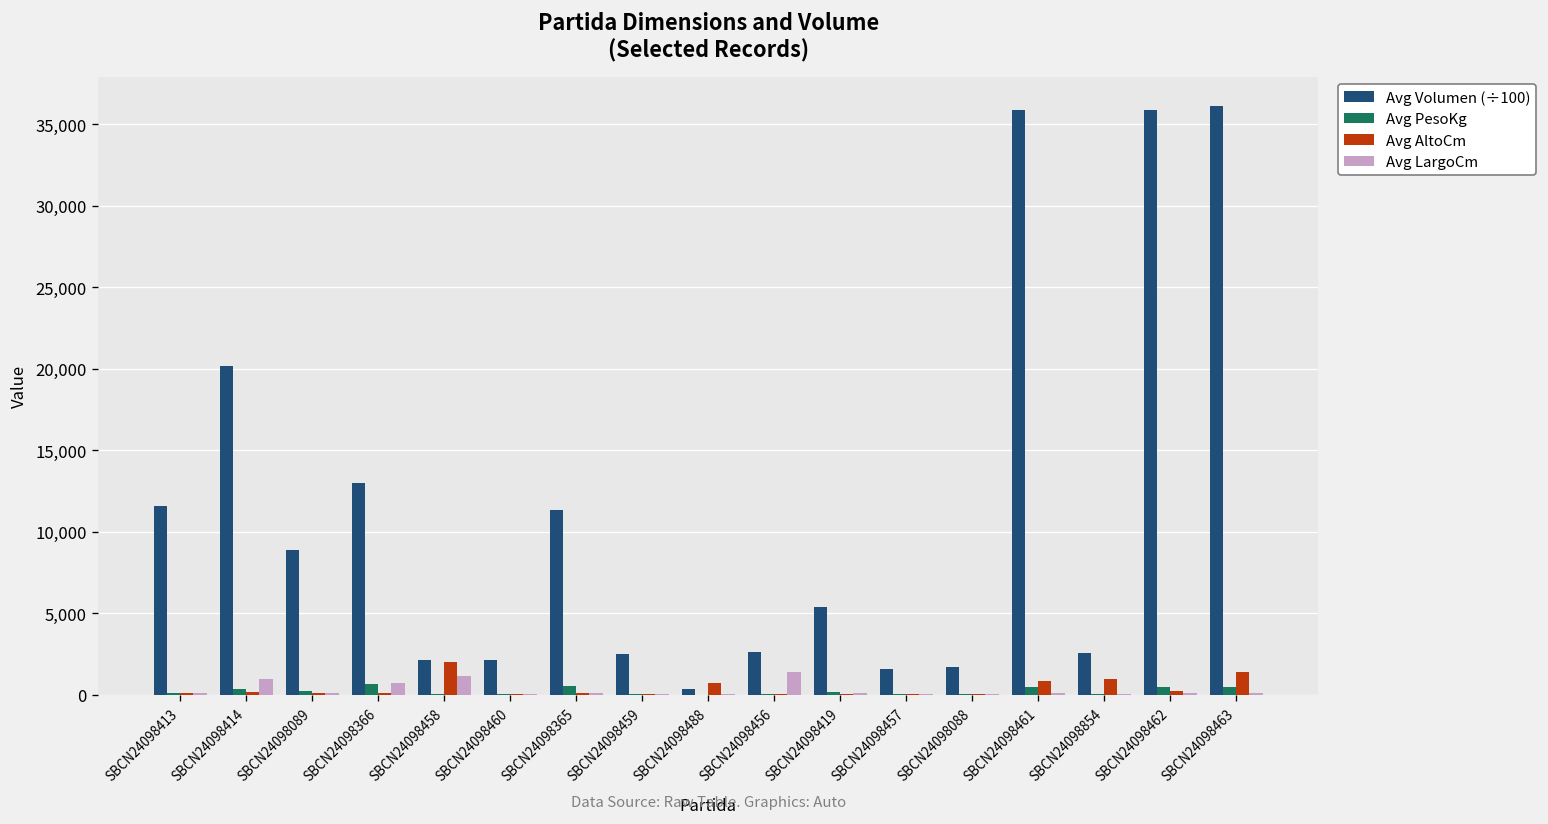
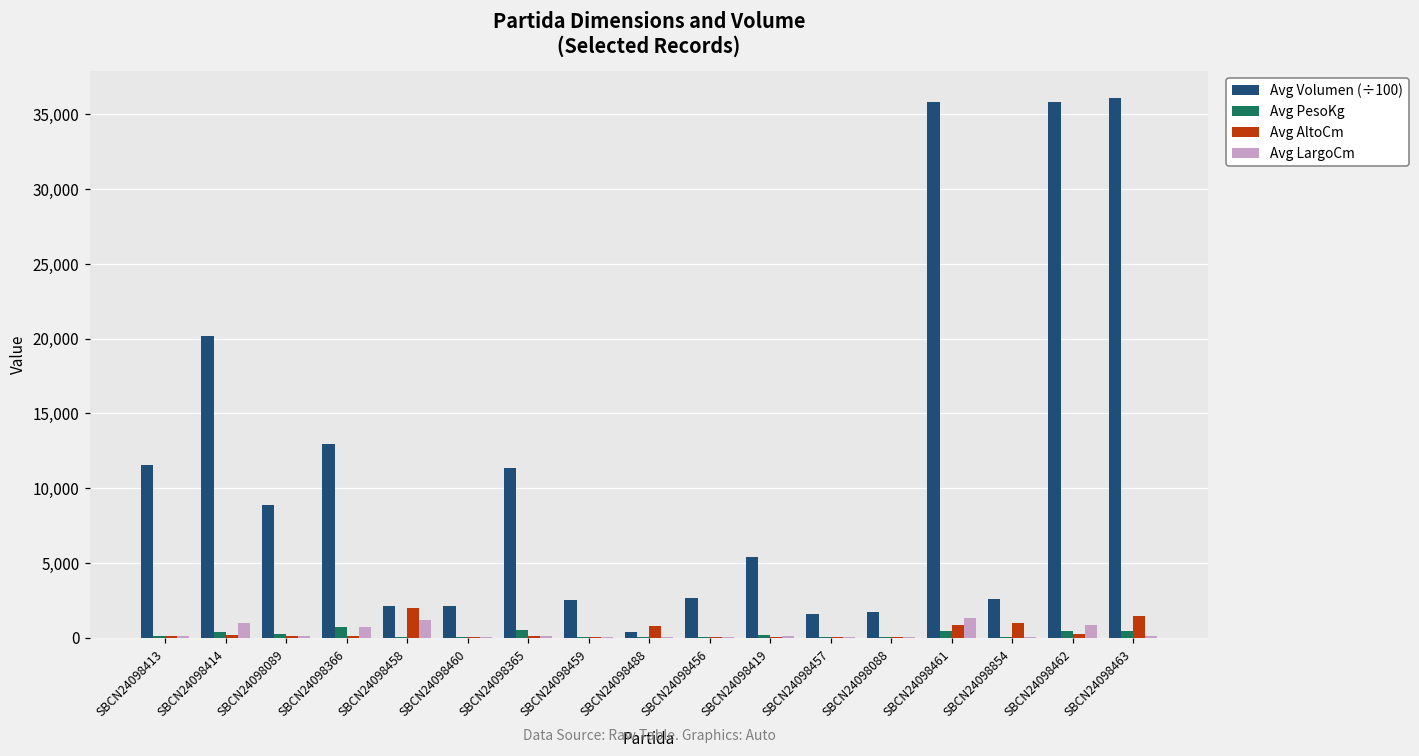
Avg LargoCm, SBCN24098456: 1,400 -> 100
Avg LargoCm, SBCN24098461: 100 -> 1,300
Avg LargoCm, SBCN24098462: 100 -> 800
